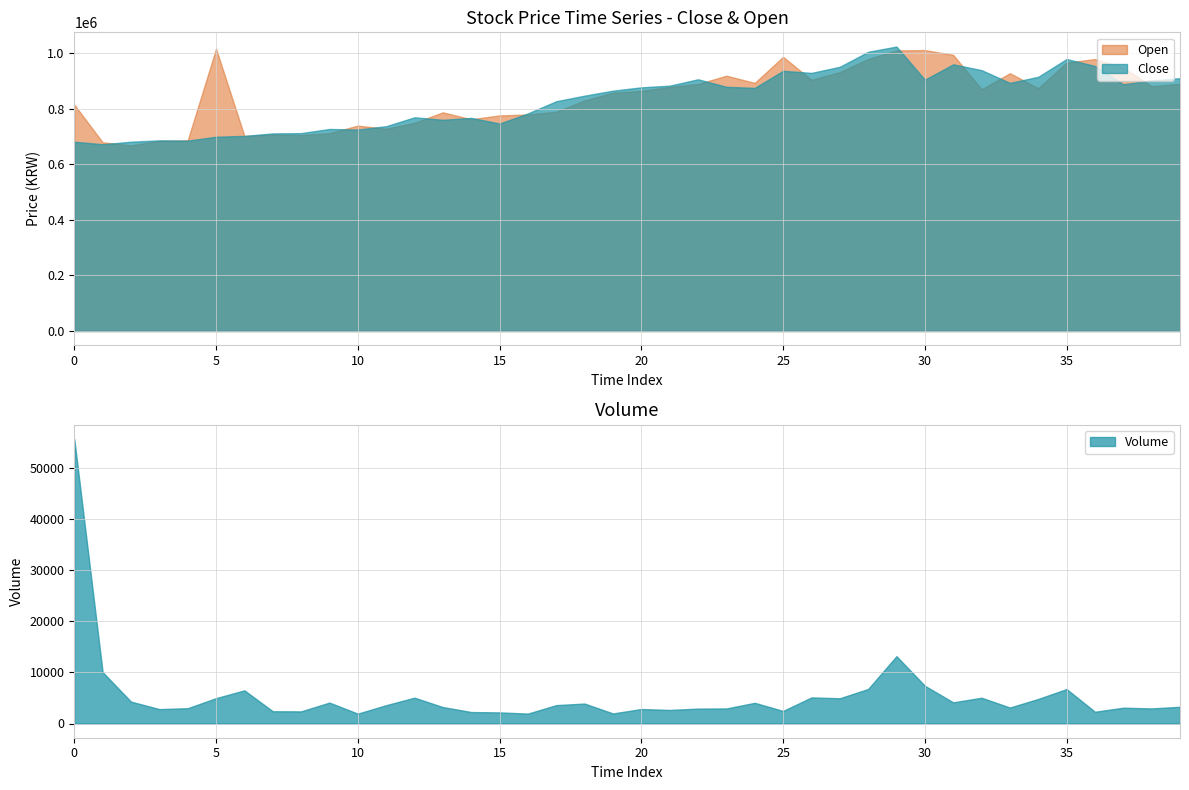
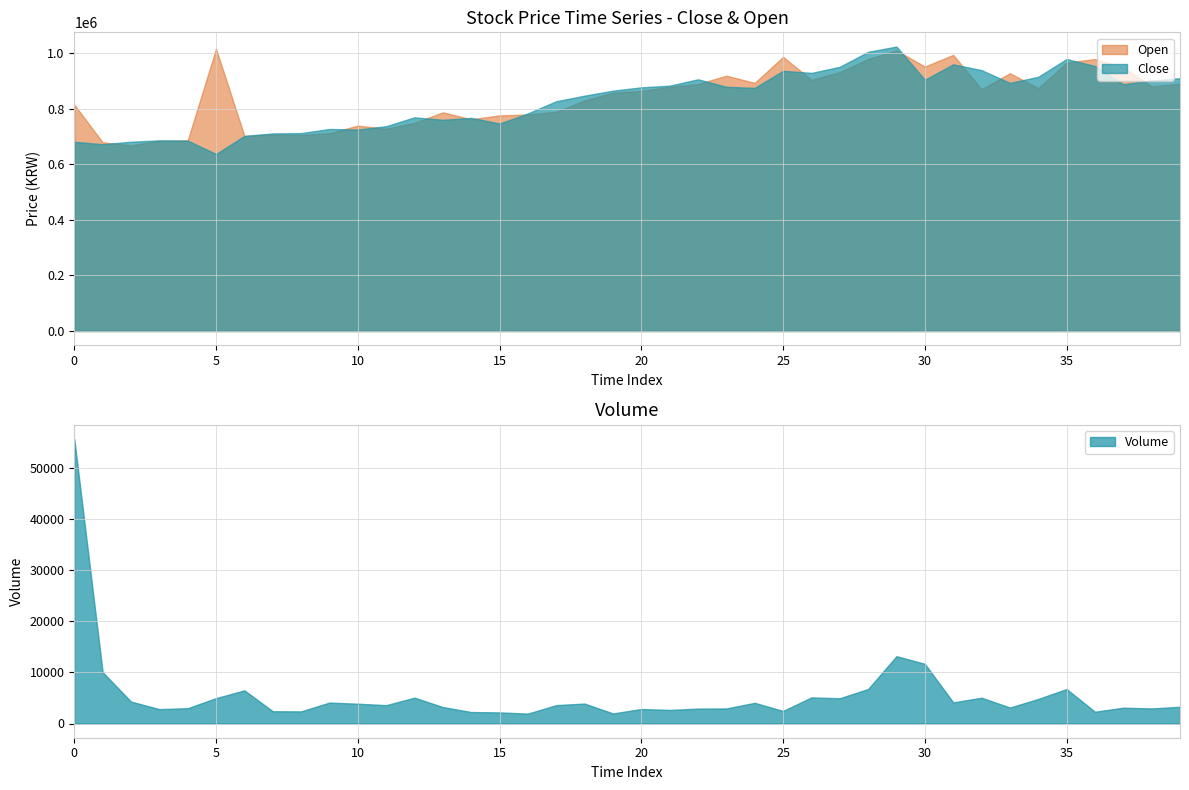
Stock Price Time Series - Close & Open, Close, 5: 700000 -> 640000
Stock Price Time Series - Close & Open, Open, 30: 1010000 -> 950000
Volume, 10: 2000 -> 4000
Volume, 30: 7000 -> 12000
